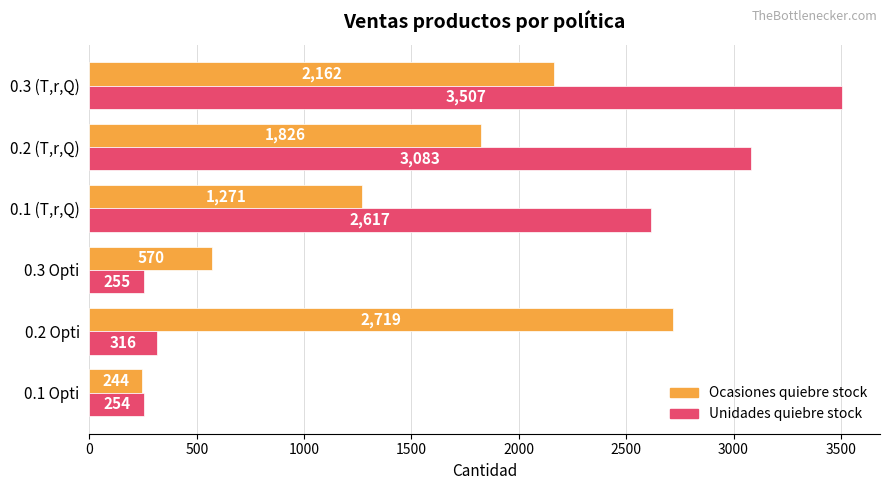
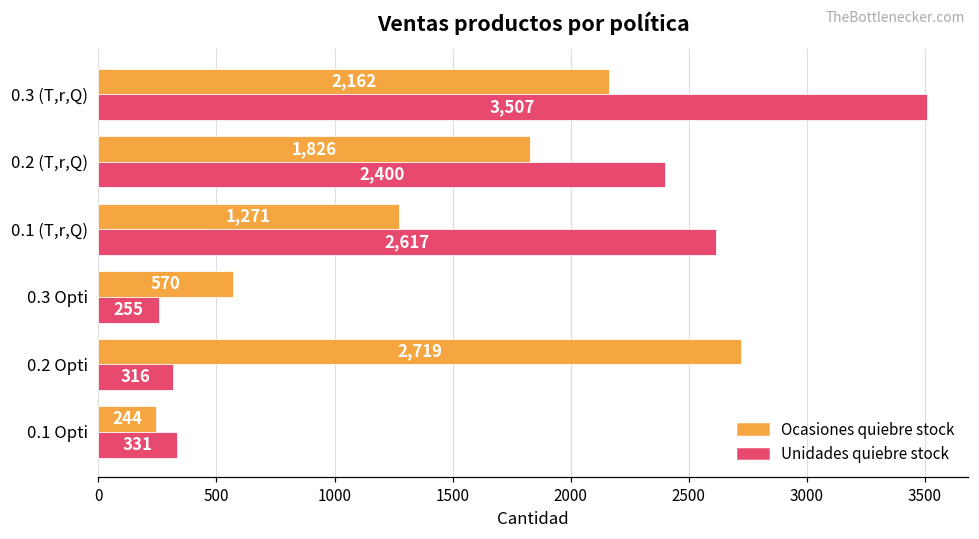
Unidades quiebre stock, 0.2 (T,r,Q): 3,083 -> 2,400
Unidades quiebre stock, 0.1 Opti: 254 -> 331
